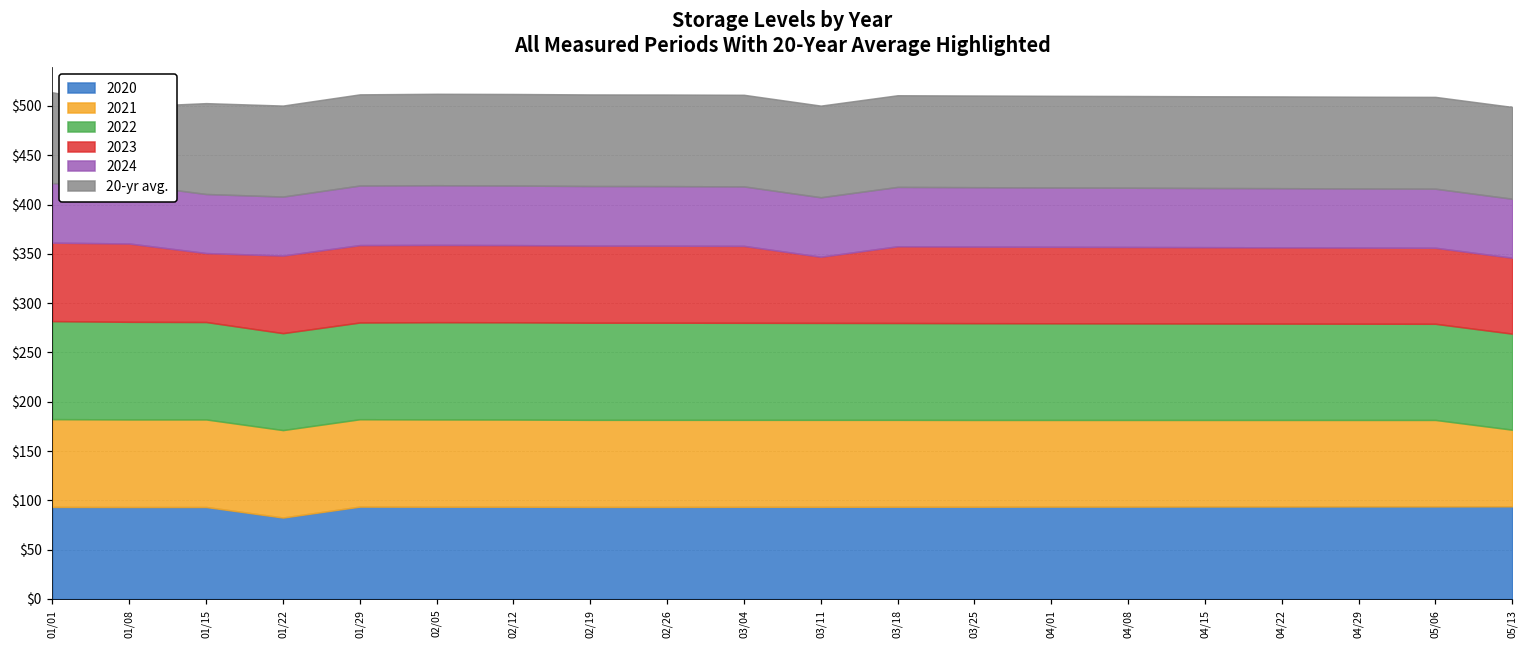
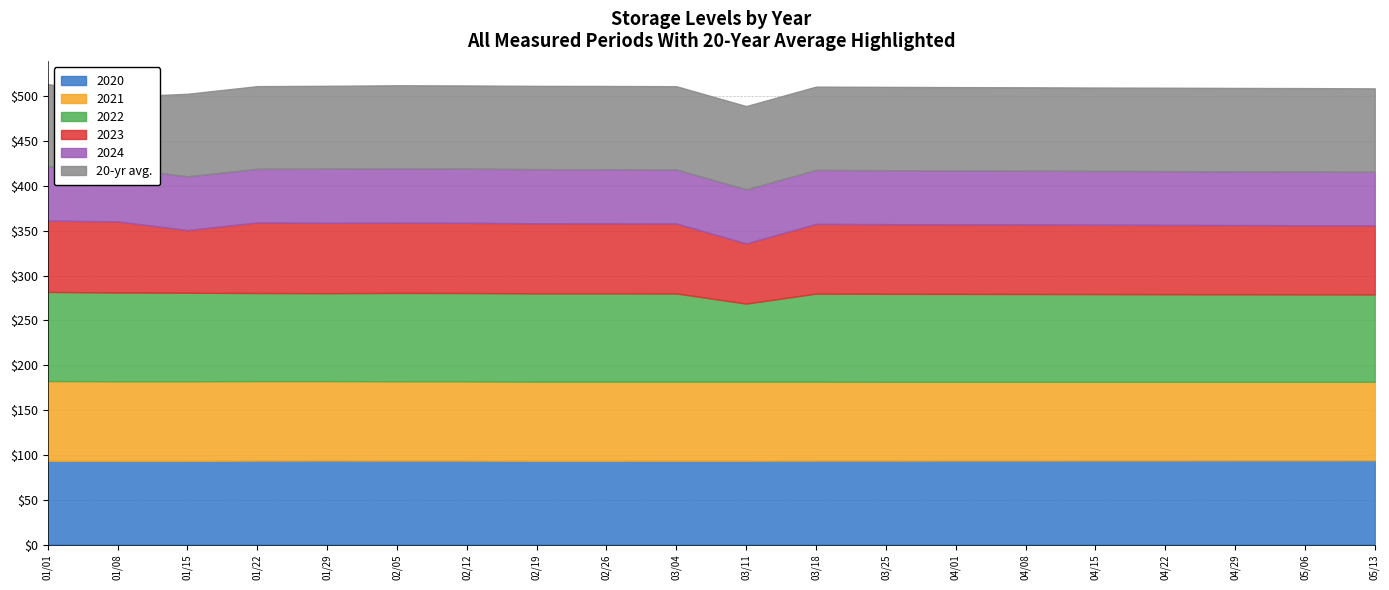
2020, 01/22: $80 -> $90
2022, 03/11: $100 -> $90
2021, 05/13: $80 -> $90
